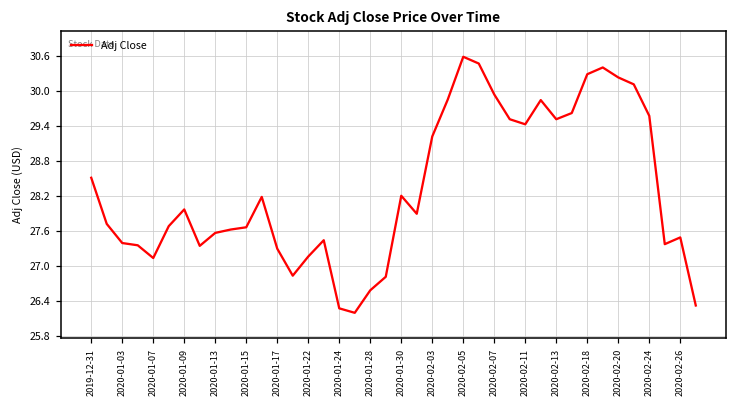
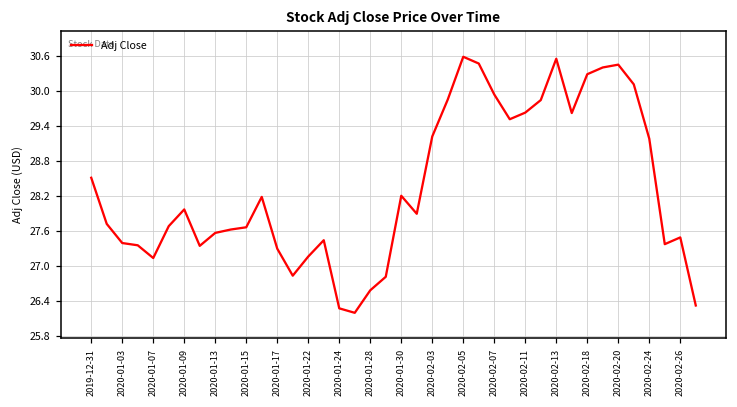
2020-02-11: 29.4 -> 29.6
2020-02-13: 29.5 -> 30.6
2020-02-20: 30.2 -> 30.5
2020-02-24: 29.6 -> 29.2
